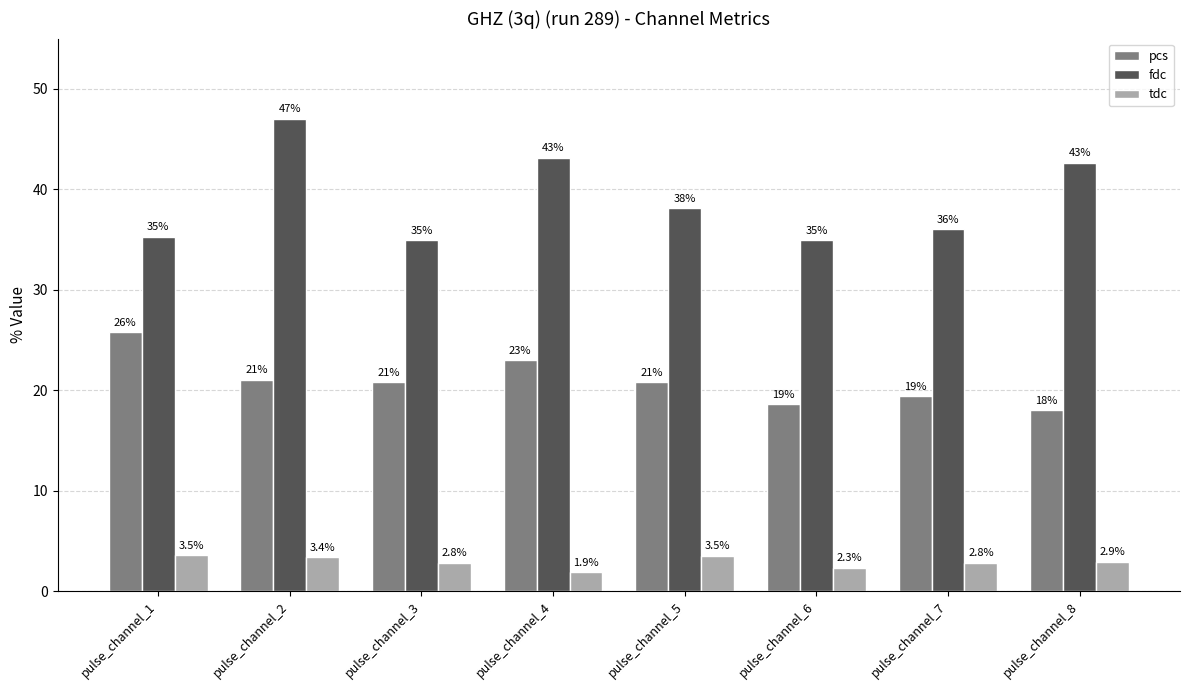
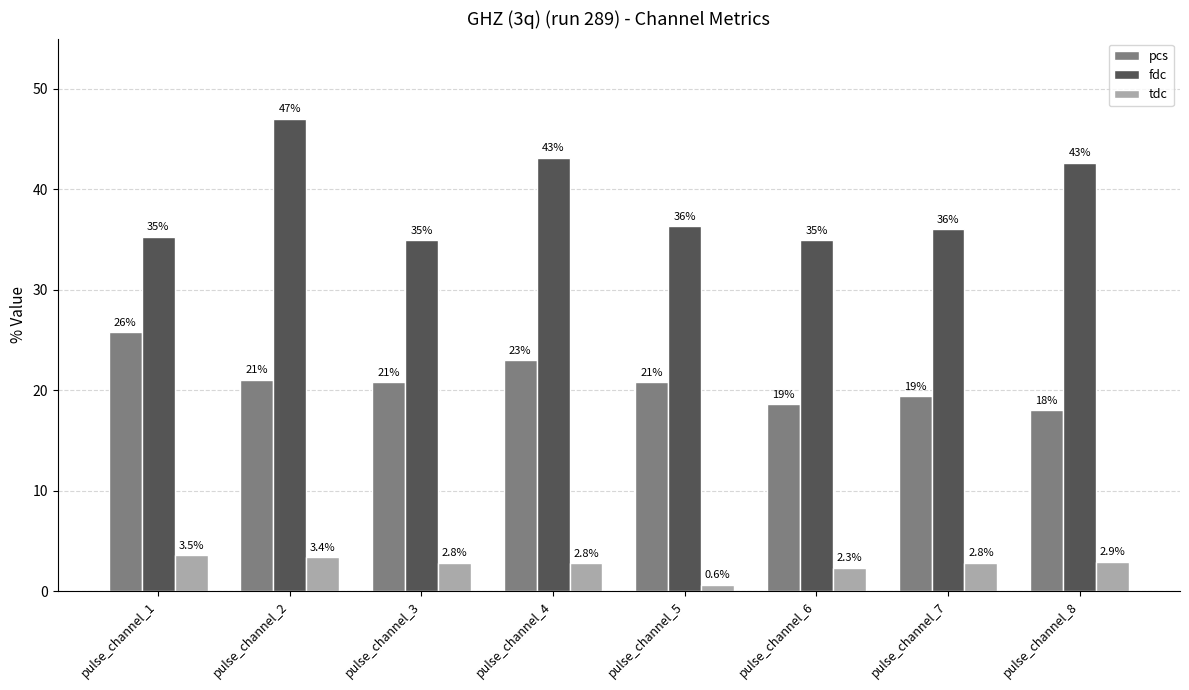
tdc, pulse_channel_4: 1.9% -> 2.8%
fdc, pulse_channel_5: 38% -> 36%
tdc, pulse_channel_5: 3.5% -> 0.6%
